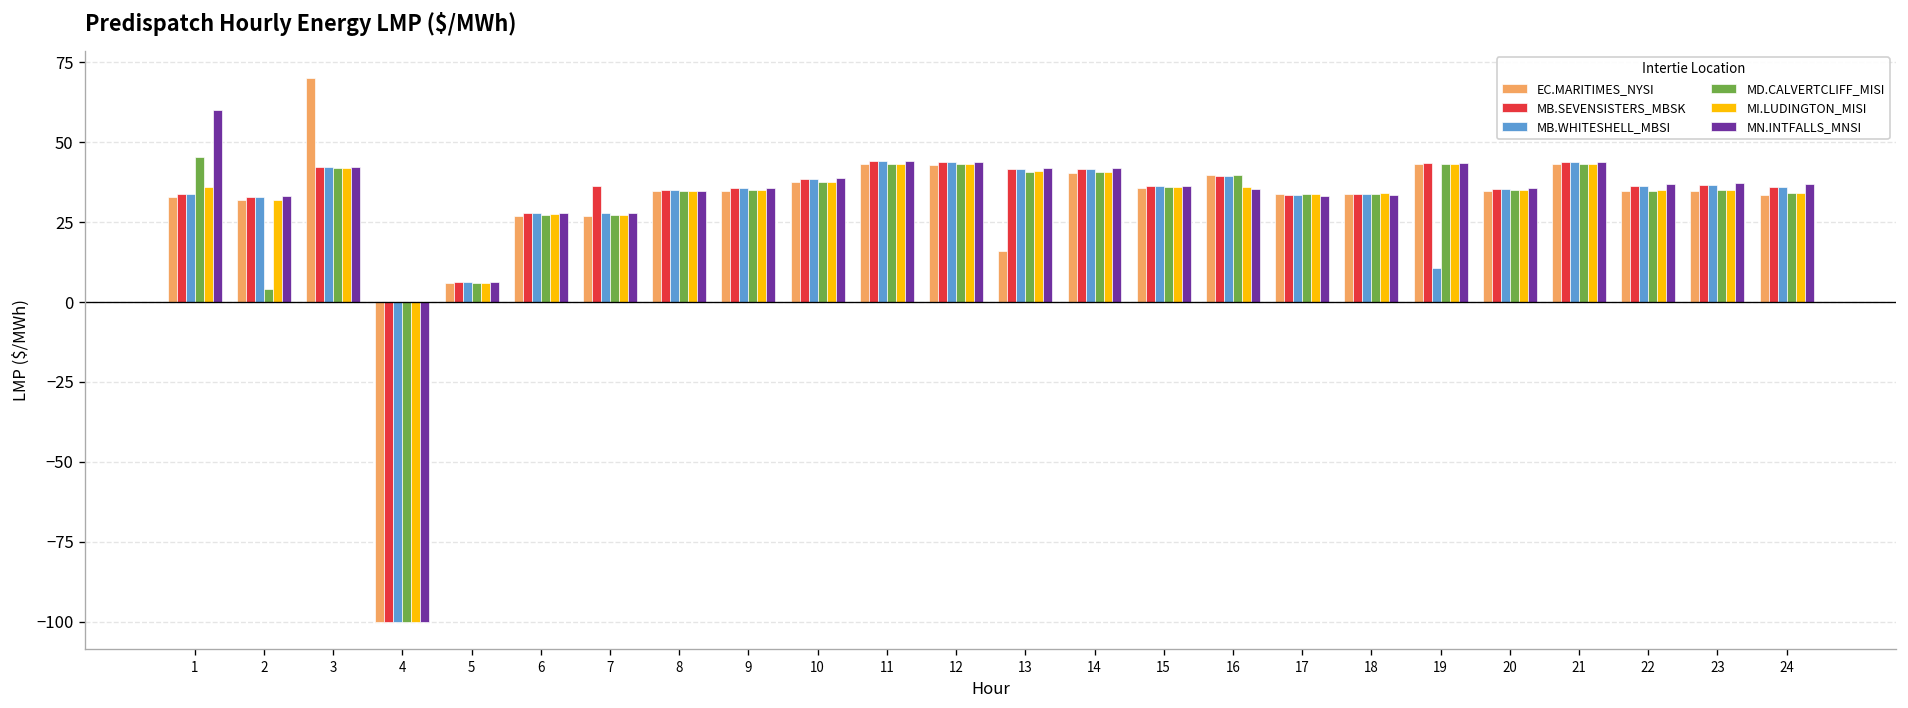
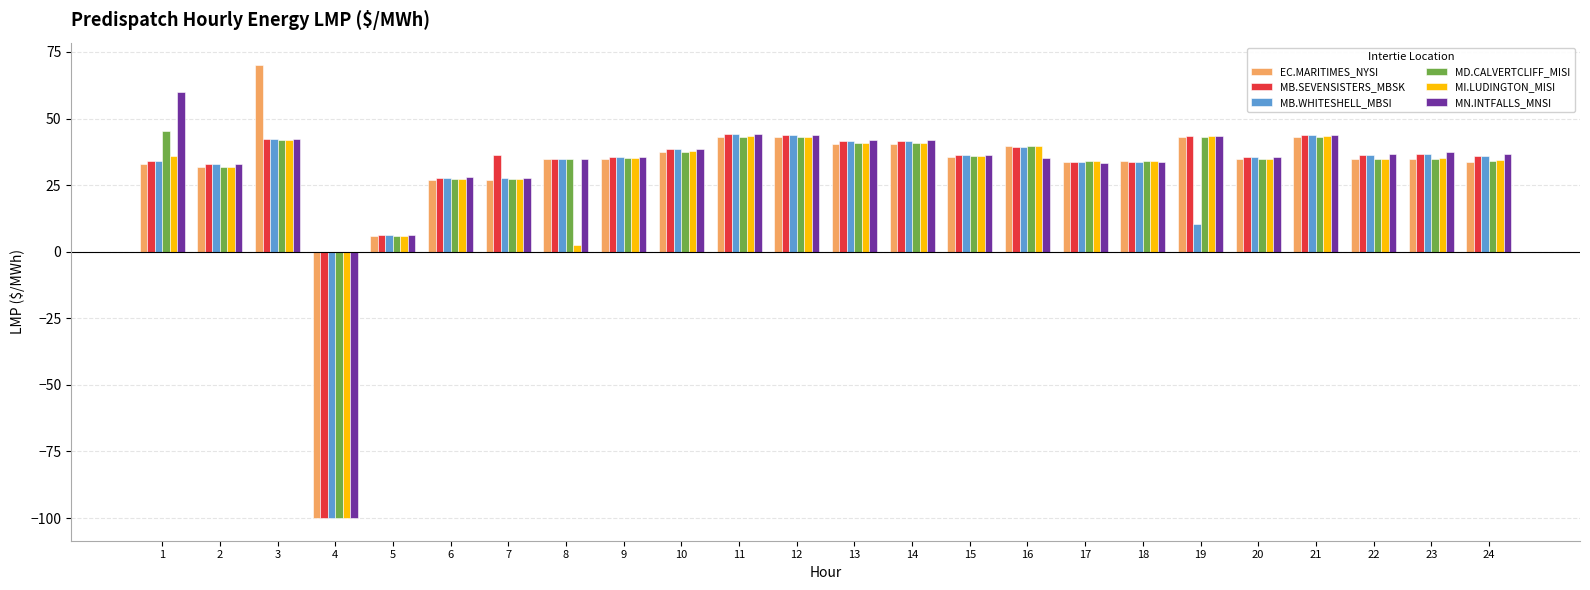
MD.CALVERTCLIFF_MISI, 2: 4 -> 32
MI.LUDINGTON_MISI, 8: 35 -> 3
EC.MARITIMES_NYSI, 13: 16 -> 41
MI.LUDINGTON_MISI, 16: 36 -> 40
